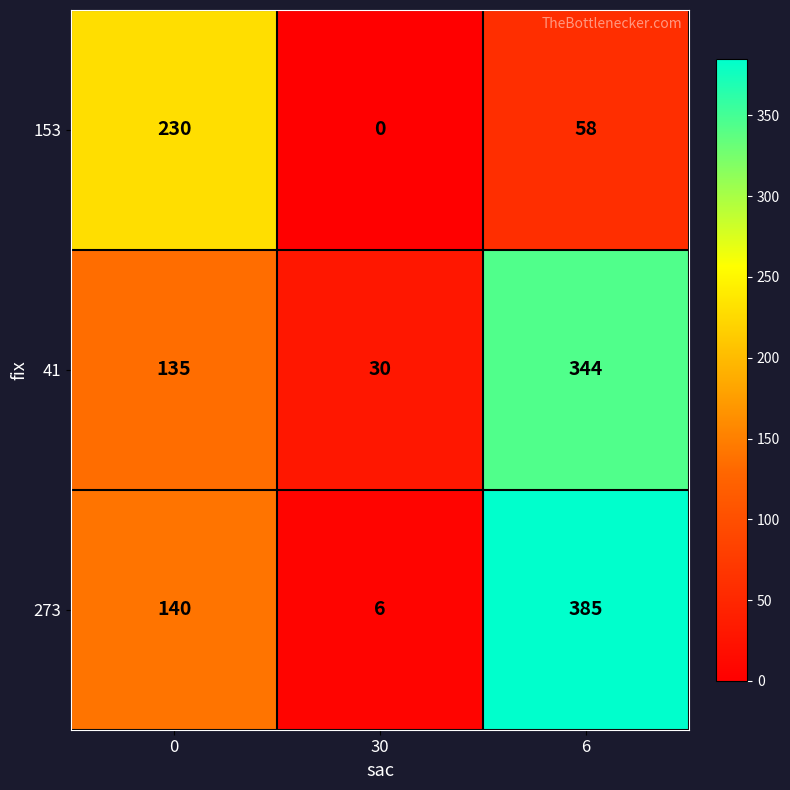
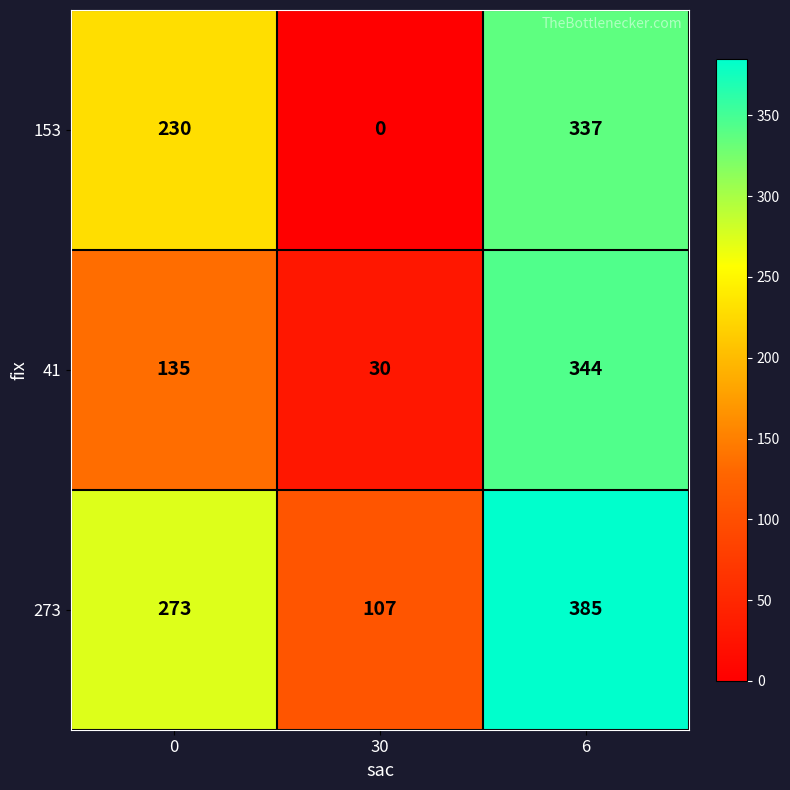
153, 6: 58 -> 337
273, 0: 140 -> 273
273, 30: 6 -> 107
